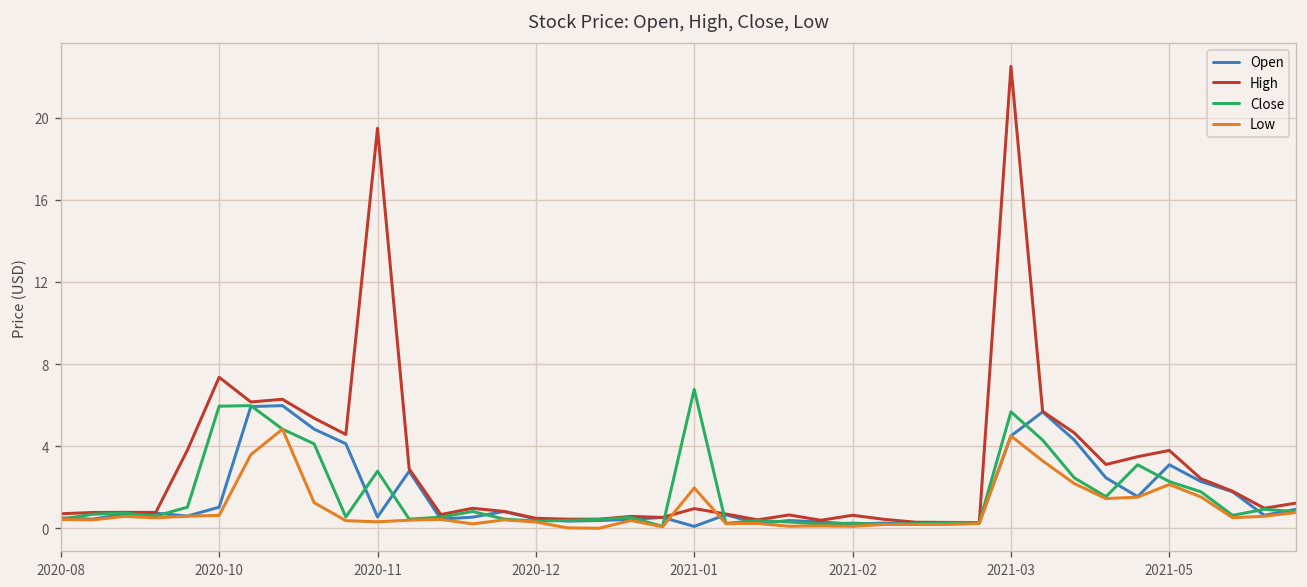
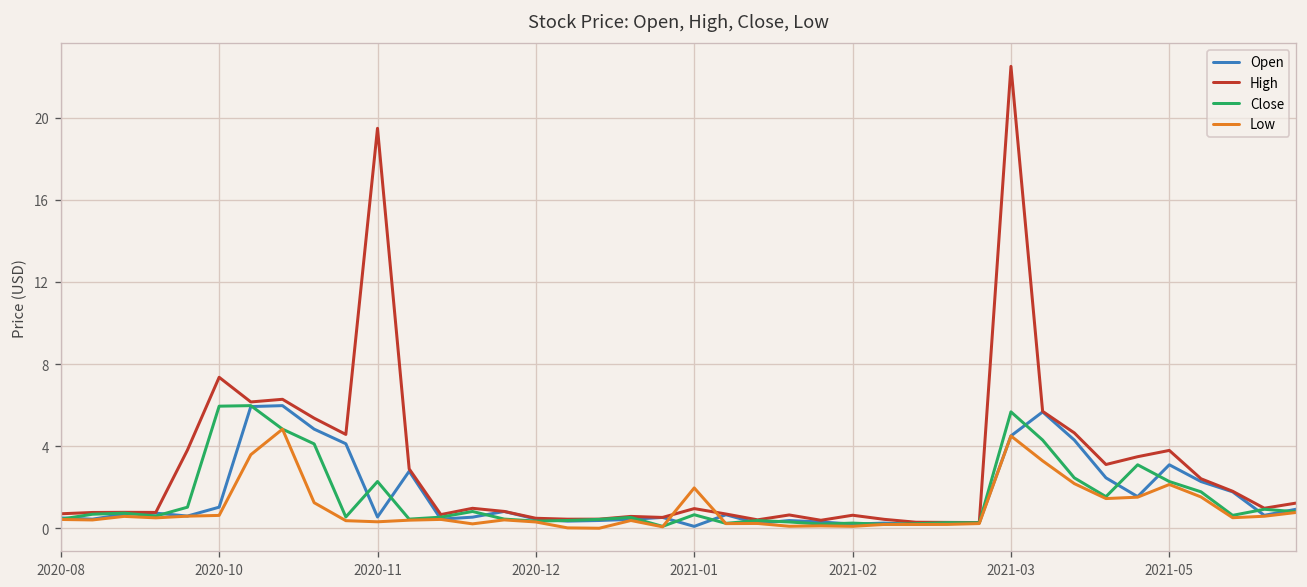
Close, 2020-11: 2.8 -> 2.3
Close, 2021-01: 6.8 -> 0.7
